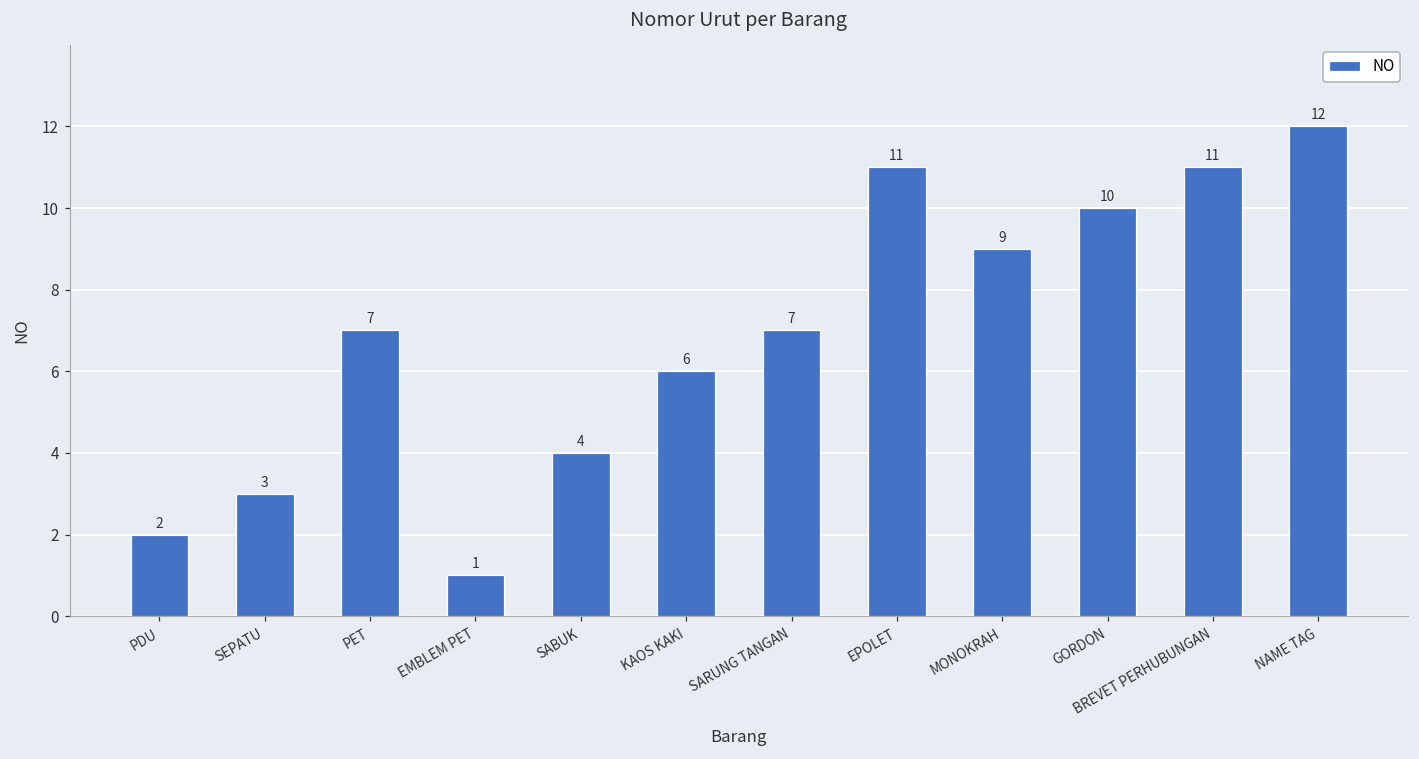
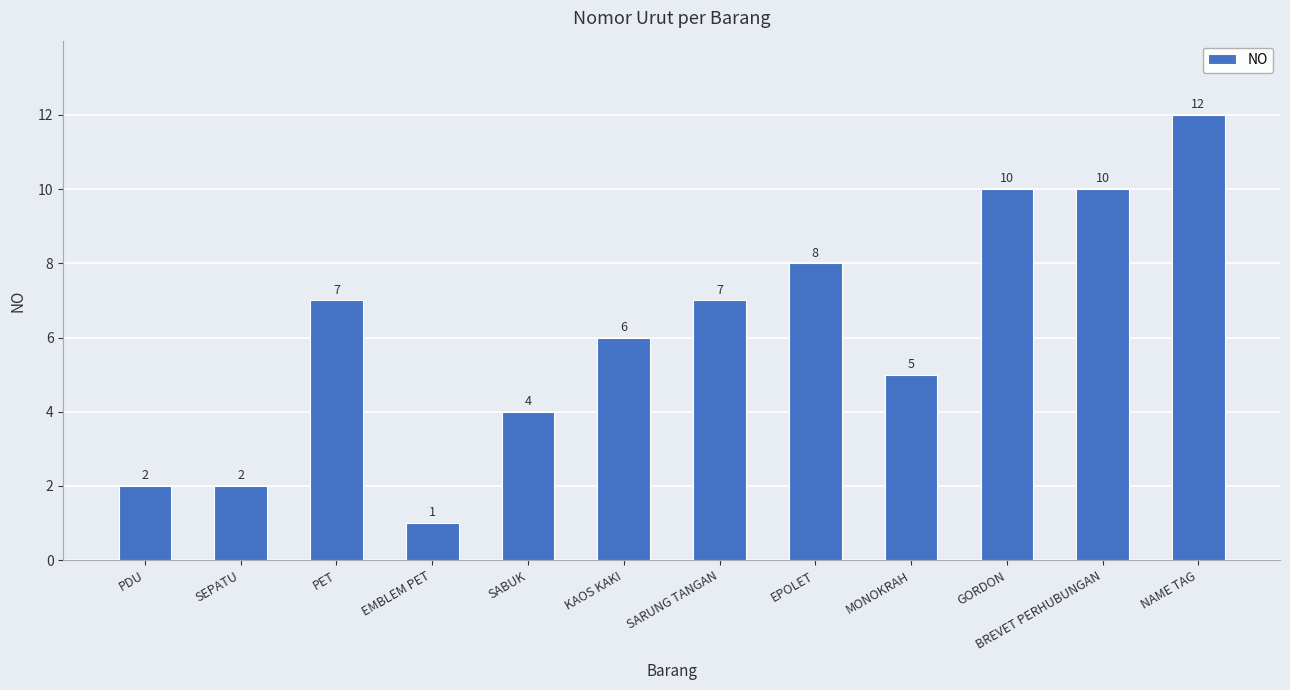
SEPATU: 3 -> 2
EPOLET: 11 -> 8
MONOKRAH: 9 -> 5
BREVET PERHUBUNGAN: 11 -> 10
